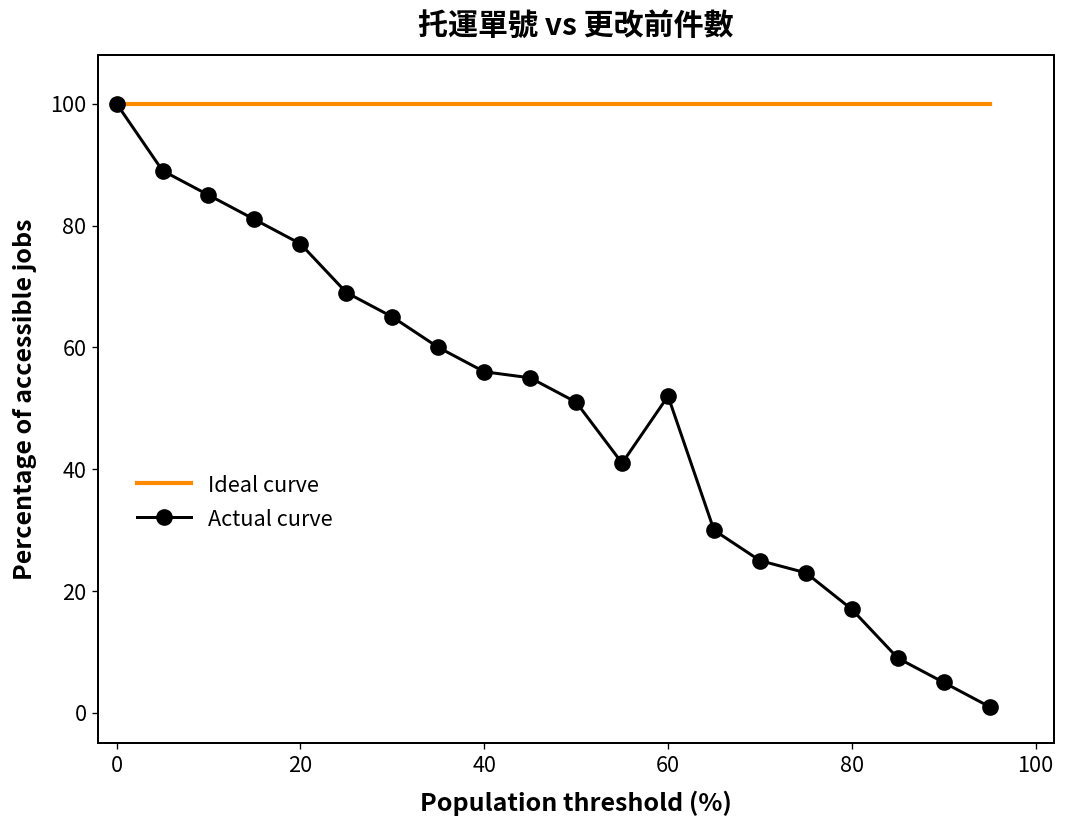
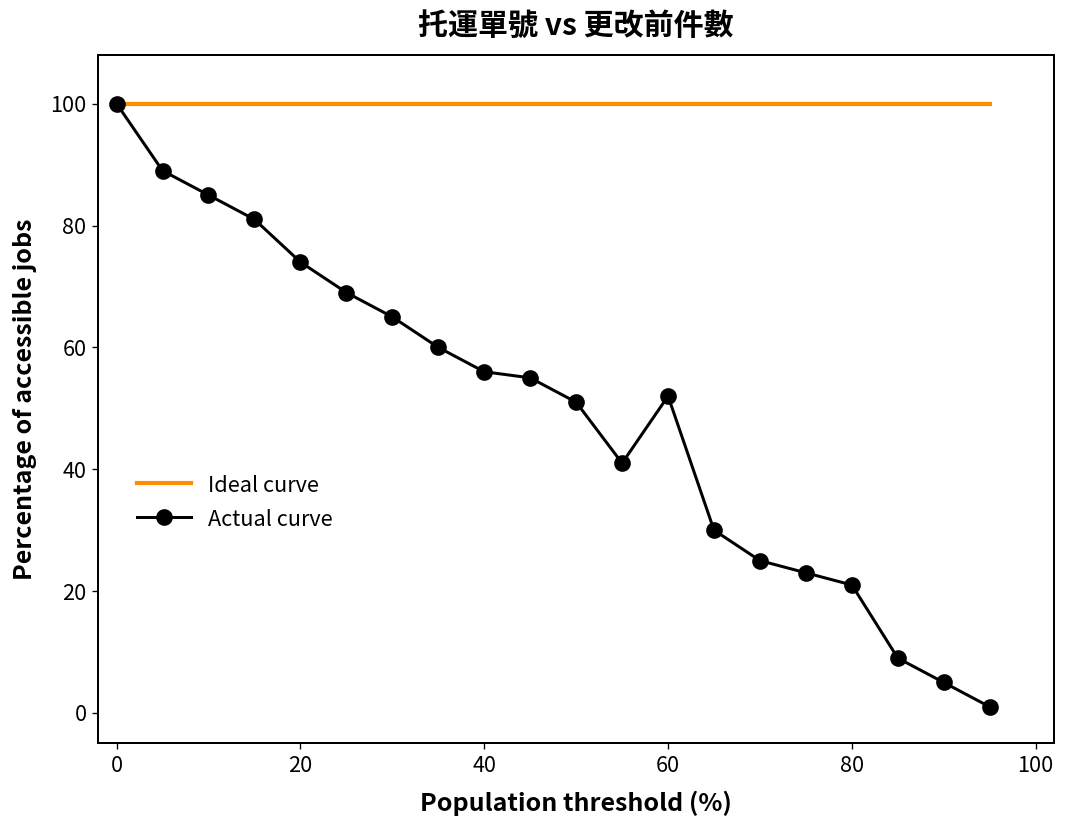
Actual curve, 20: 77 -> 74
Actual curve, 80: 17 -> 21
